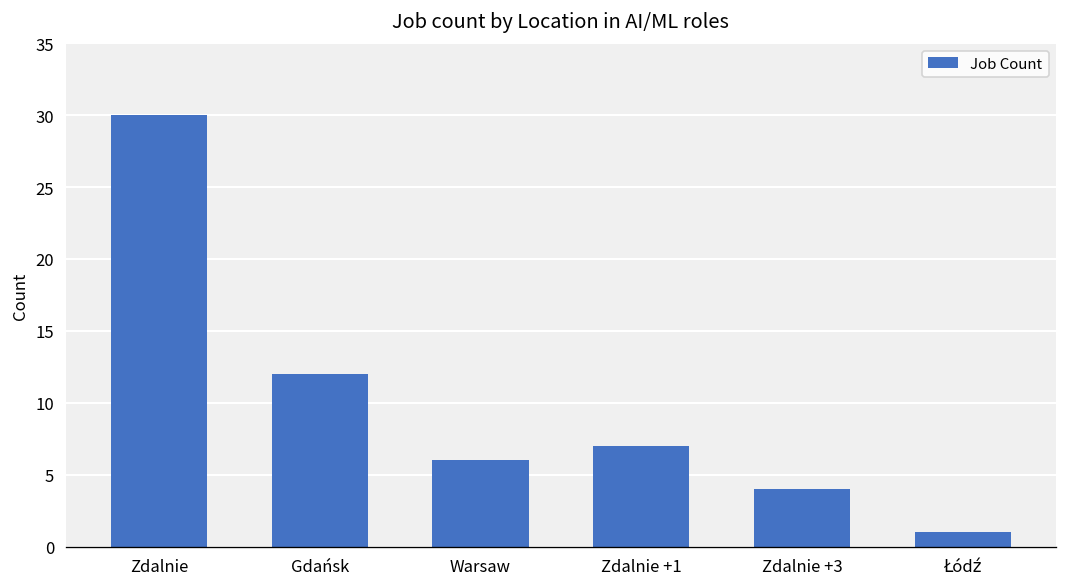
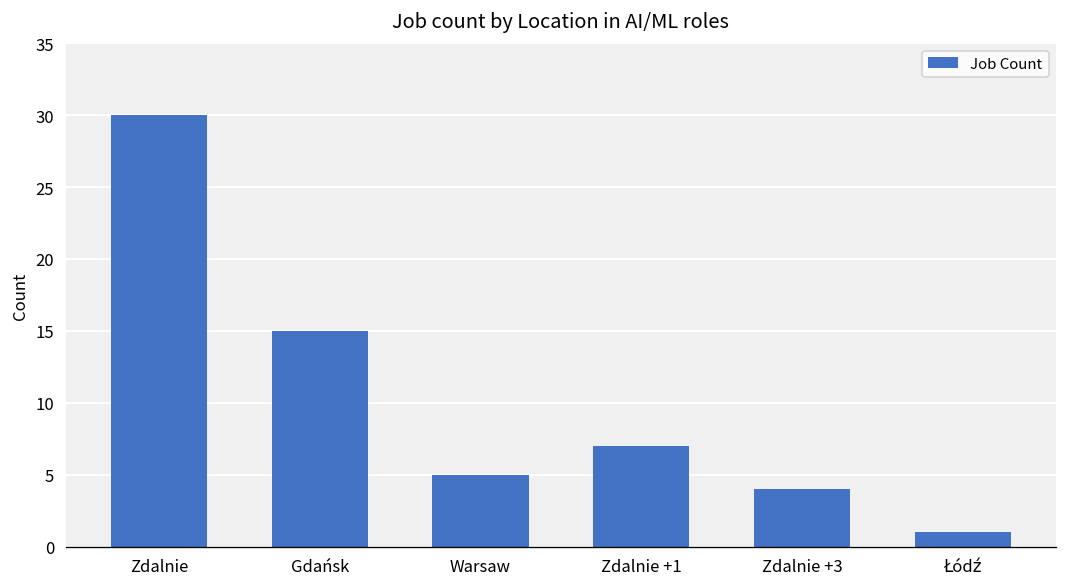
Gdańsk: 12 -> 15
Warsaw: 6 -> 5
